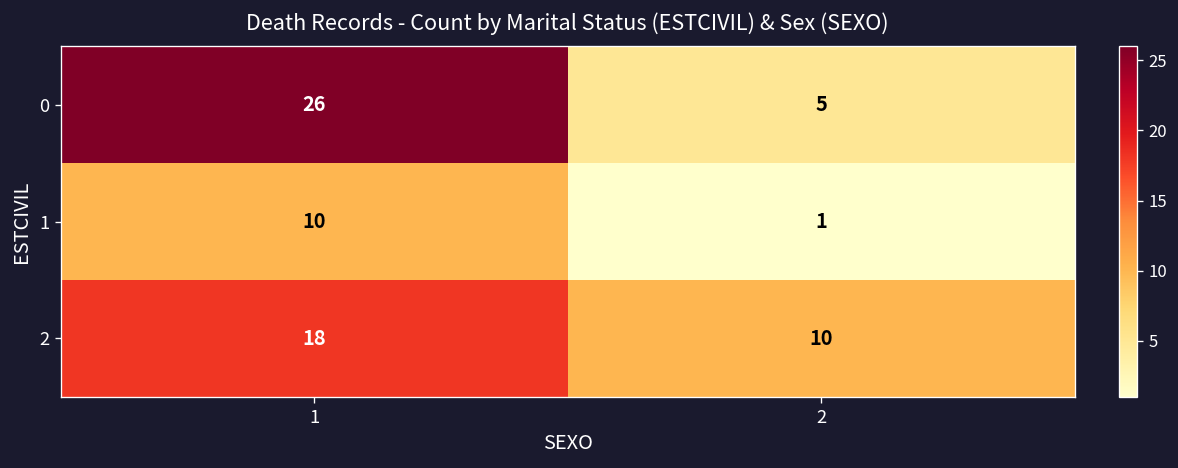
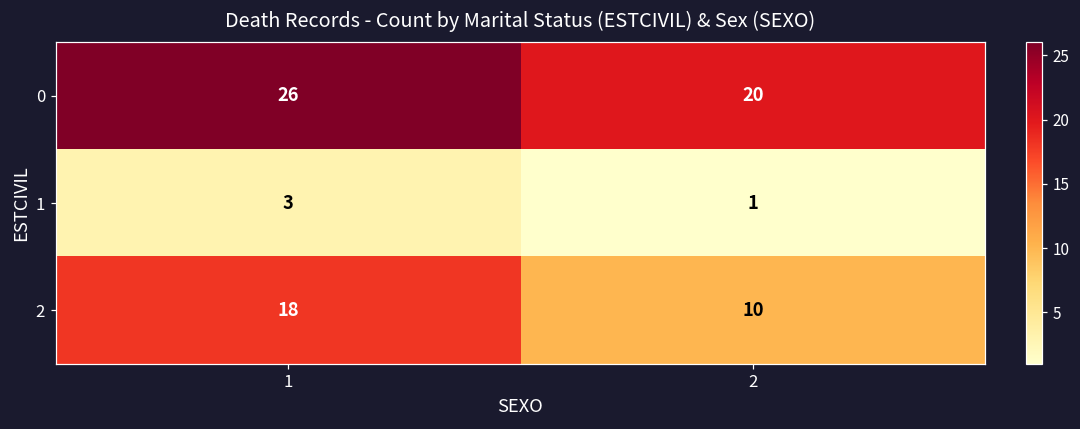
0, 2: 5 -> 20
1, 1: 10 -> 3
